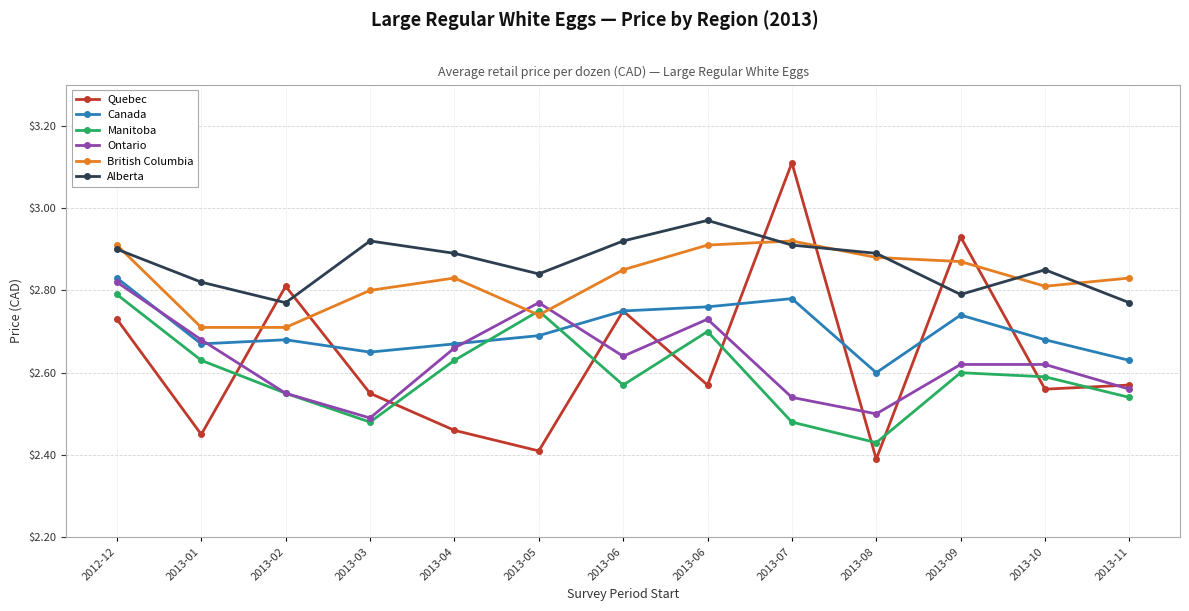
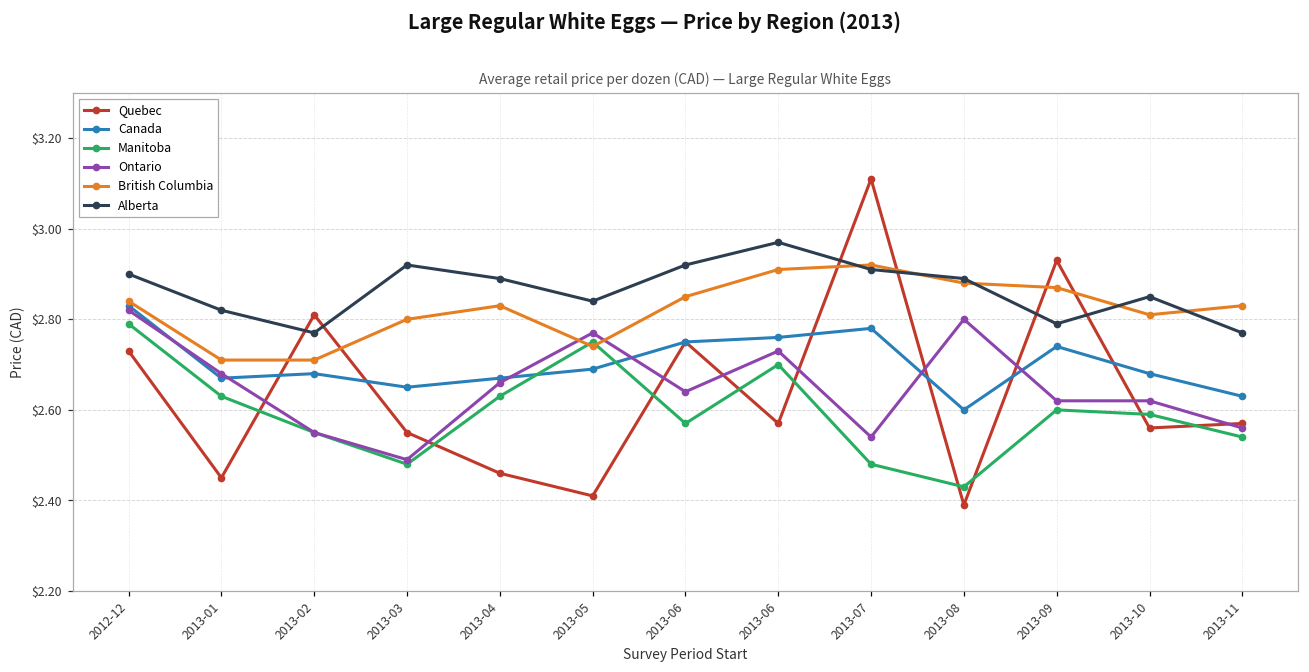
British Columbia, 2012-12: $2.91 -> $2.84
Ontario, 2013-08: $2.5 -> $2.8
